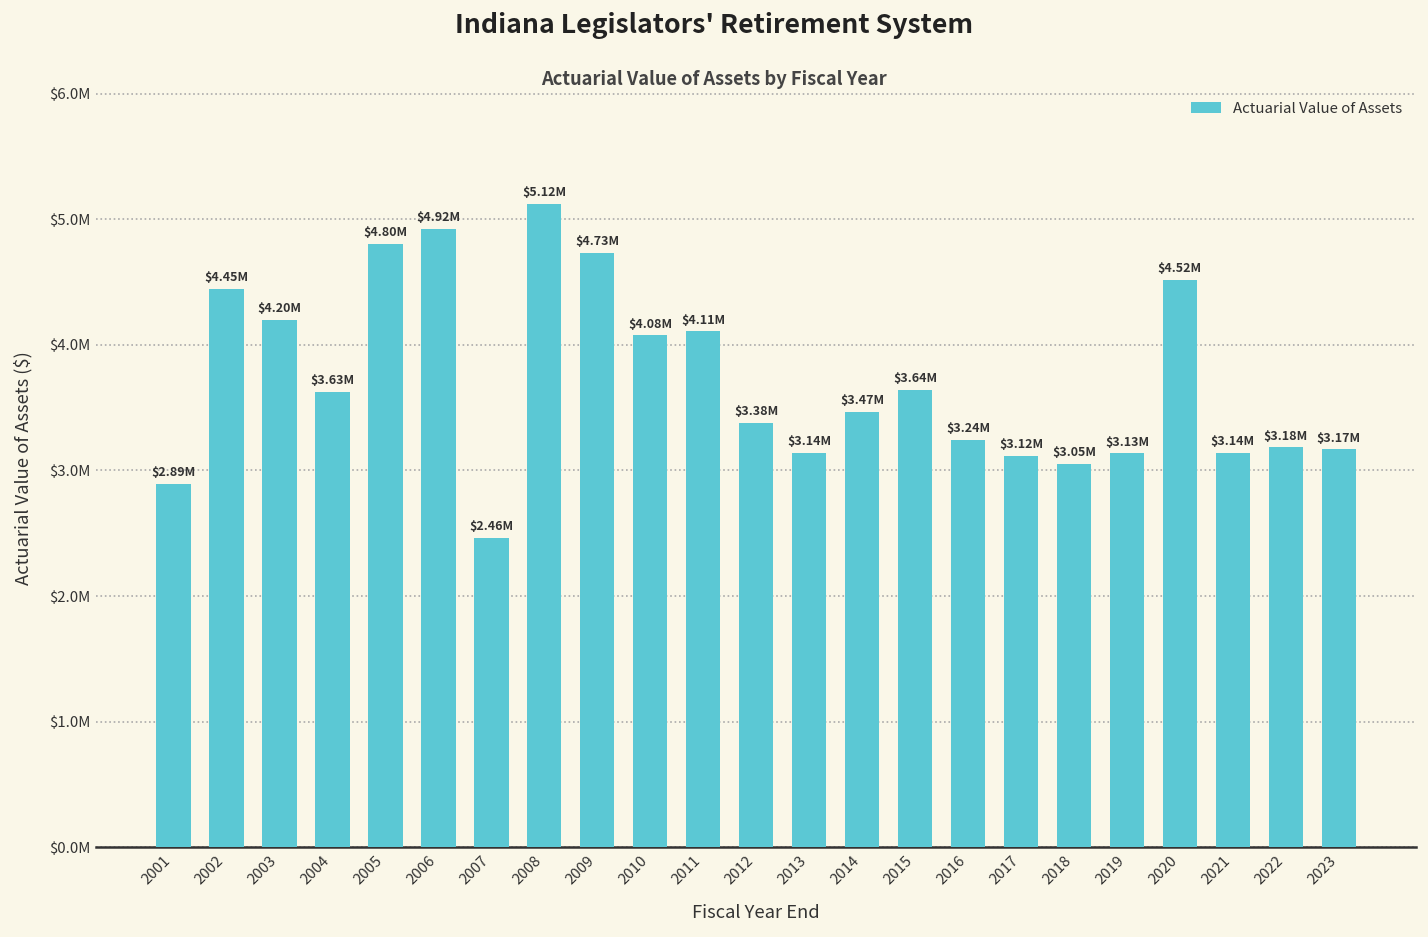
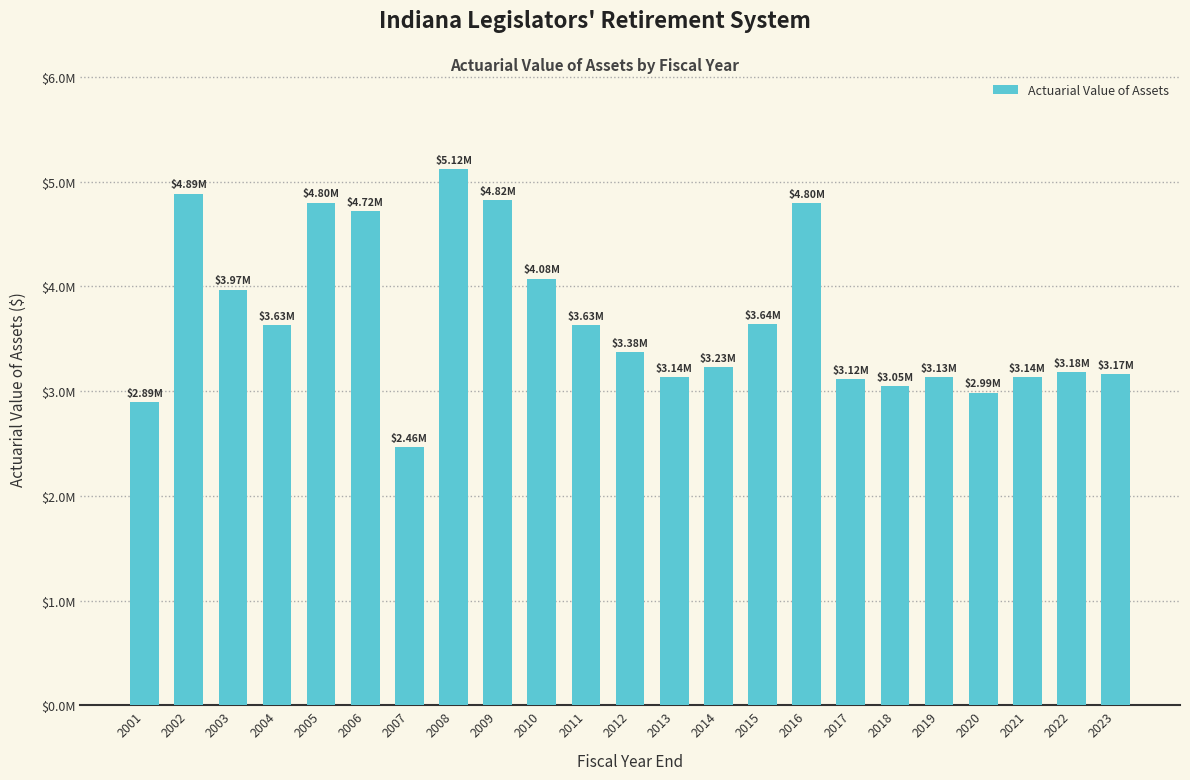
2002: $4.45M -> $4.89M
2003: $4.20M -> $3.97M
2006: $4.92M -> $4.72M
2009: $4.73M -> $4.82M
2011: $4.11M -> $3.63M
2014: $3.47M -> $3.23M
2016: $3.24M -> $4.80M
2020: $4.52M -> $2.99M
